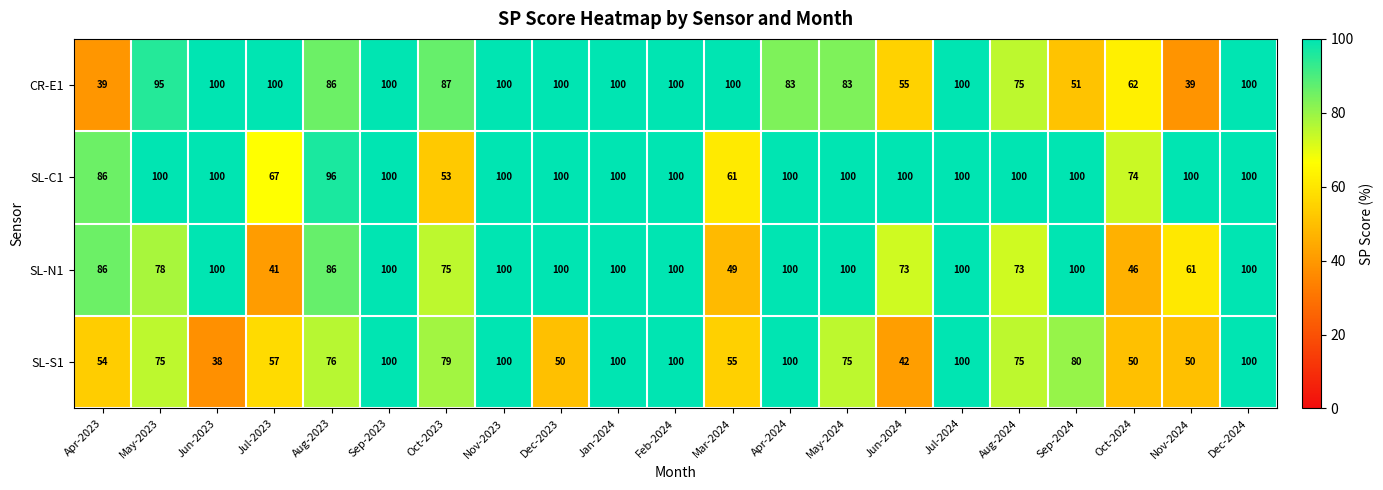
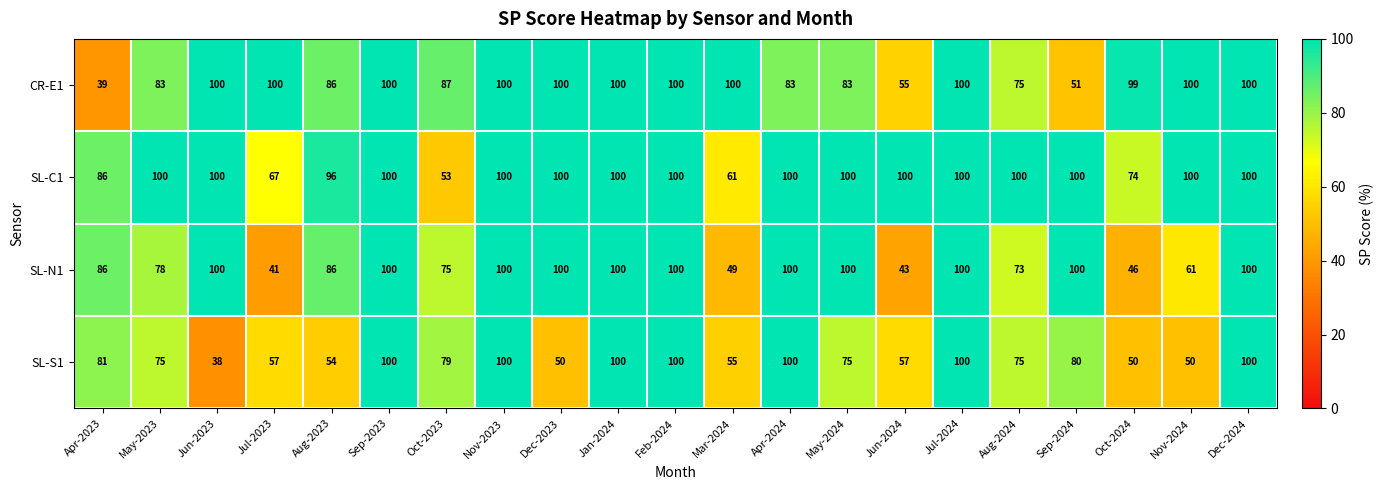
CR-E1, May-2023: 95 -> 83
CR-E1, Oct-2024: 62 -> 99
CR-E1, Nov-2024: 39 -> 100
SL-N1, Jun-2024: 73 -> 43
SL-S1, Apr-2023: 54 -> 81
SL-S1, Aug-2023: 76 -> 54
SL-S1, Jun-2024: 42 -> 57
